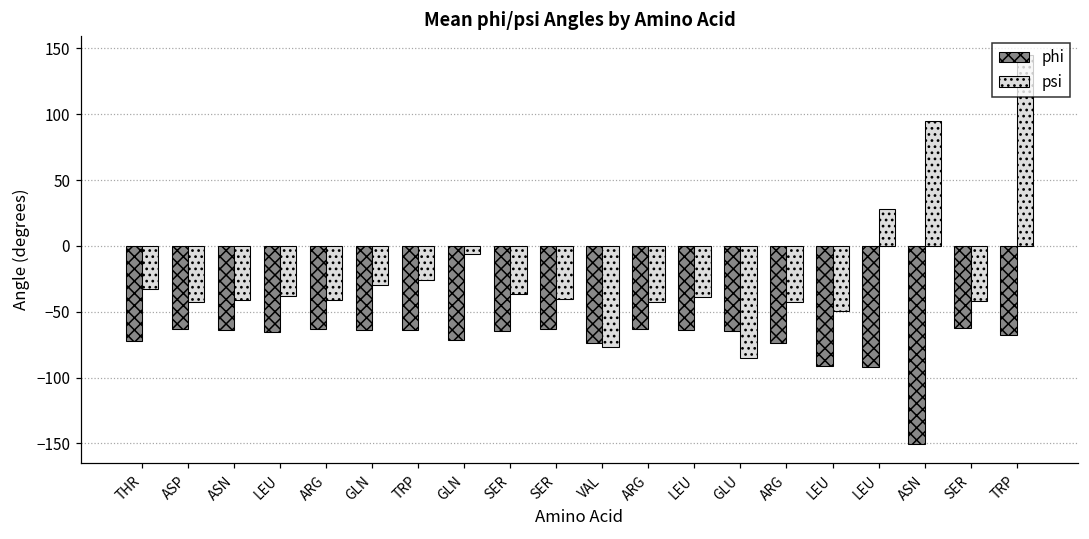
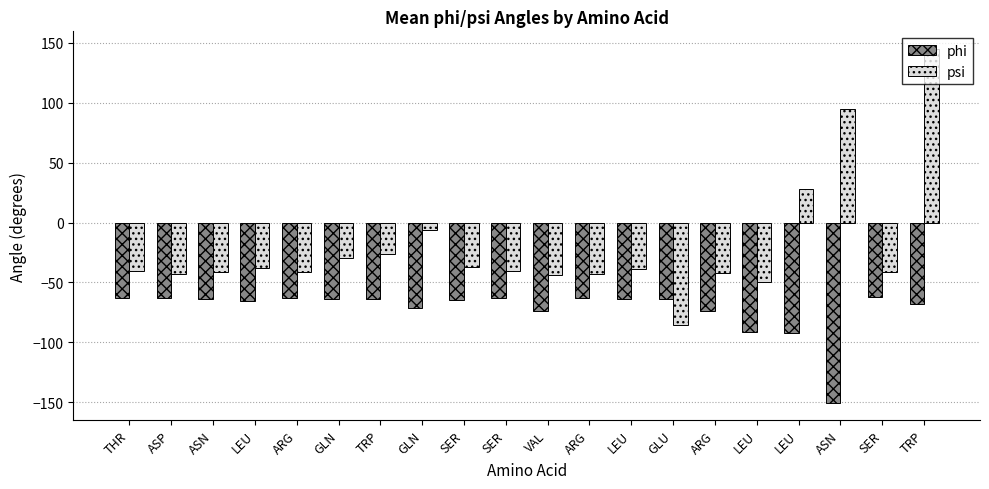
phi, THR: -72 -> -63
psi, THR: -33 -> -41
psi, VAL: -77 -> -44
